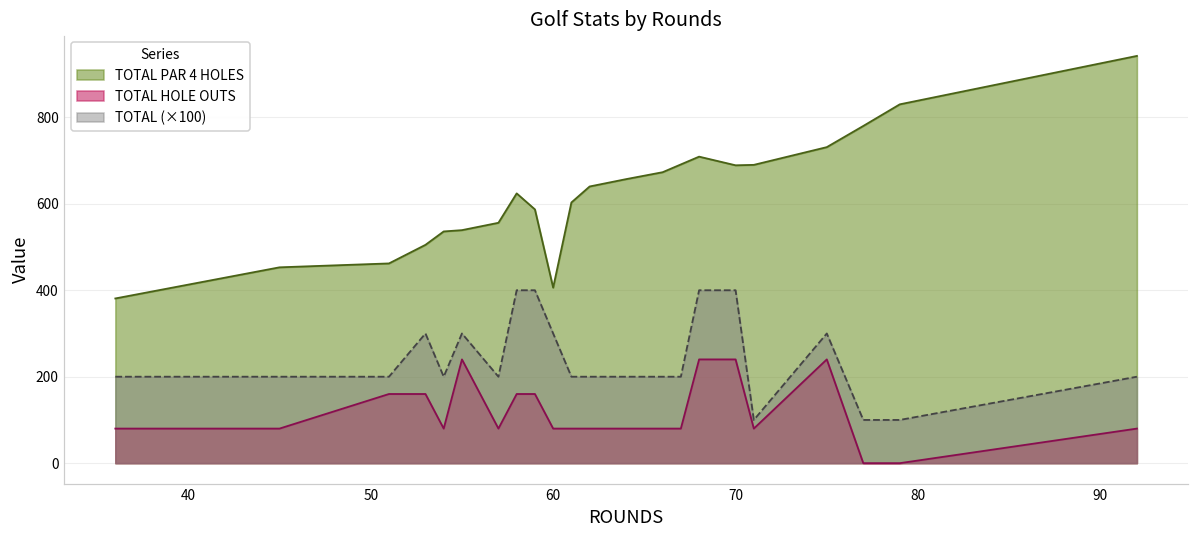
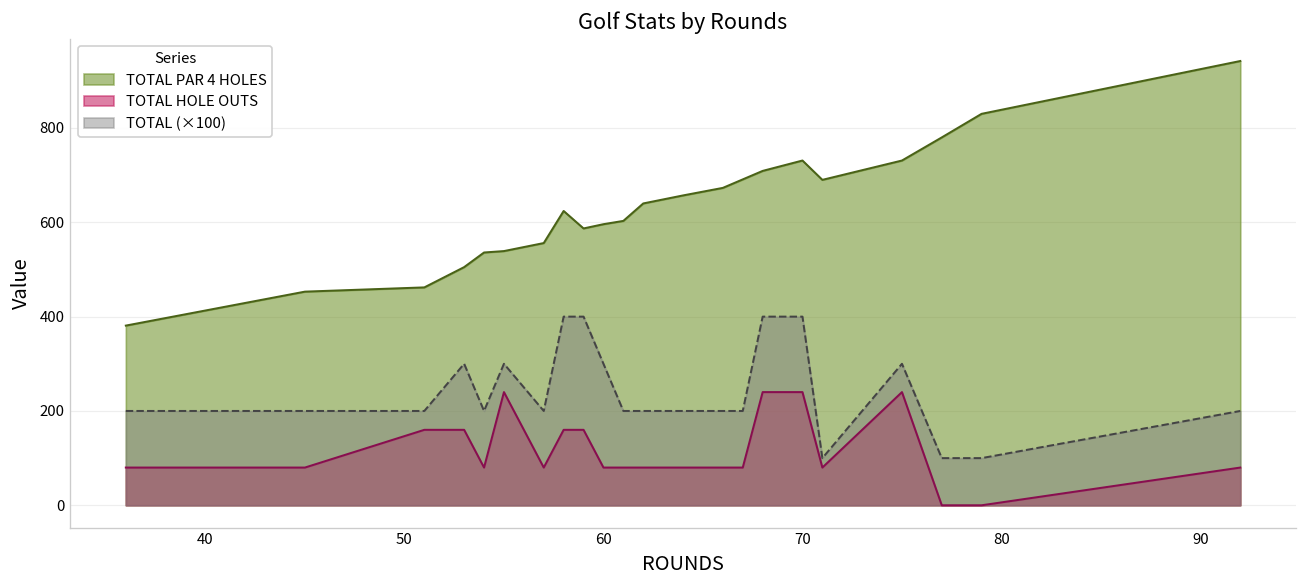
TOTAL PAR 4 HOLES, 60: 410 -> 600
TOTAL PAR 4 HOLES, 70: 690 -> 730
